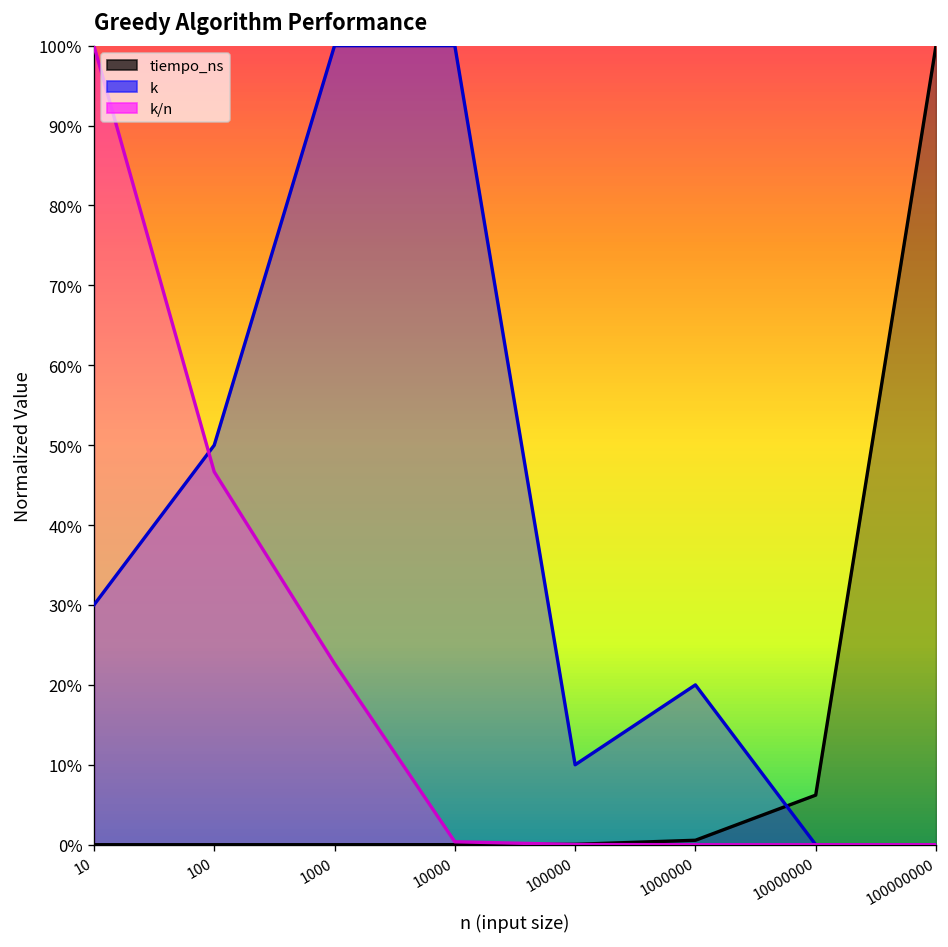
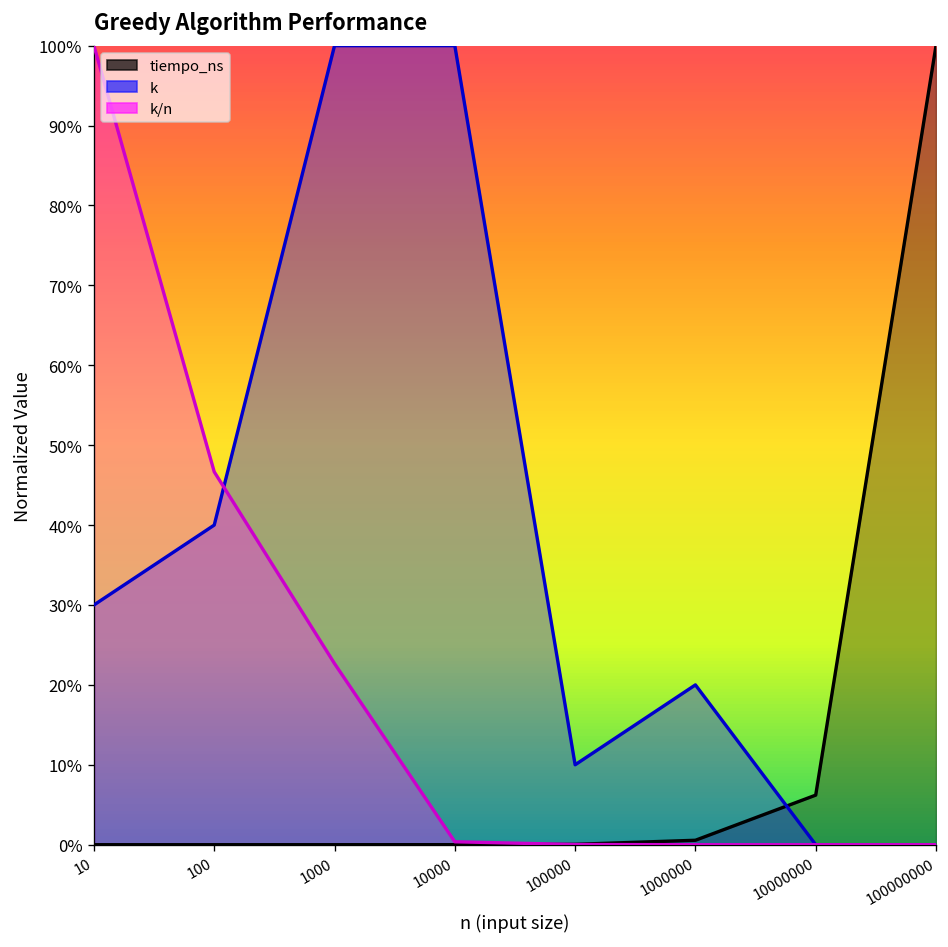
k, 100: 50% -> 40%
